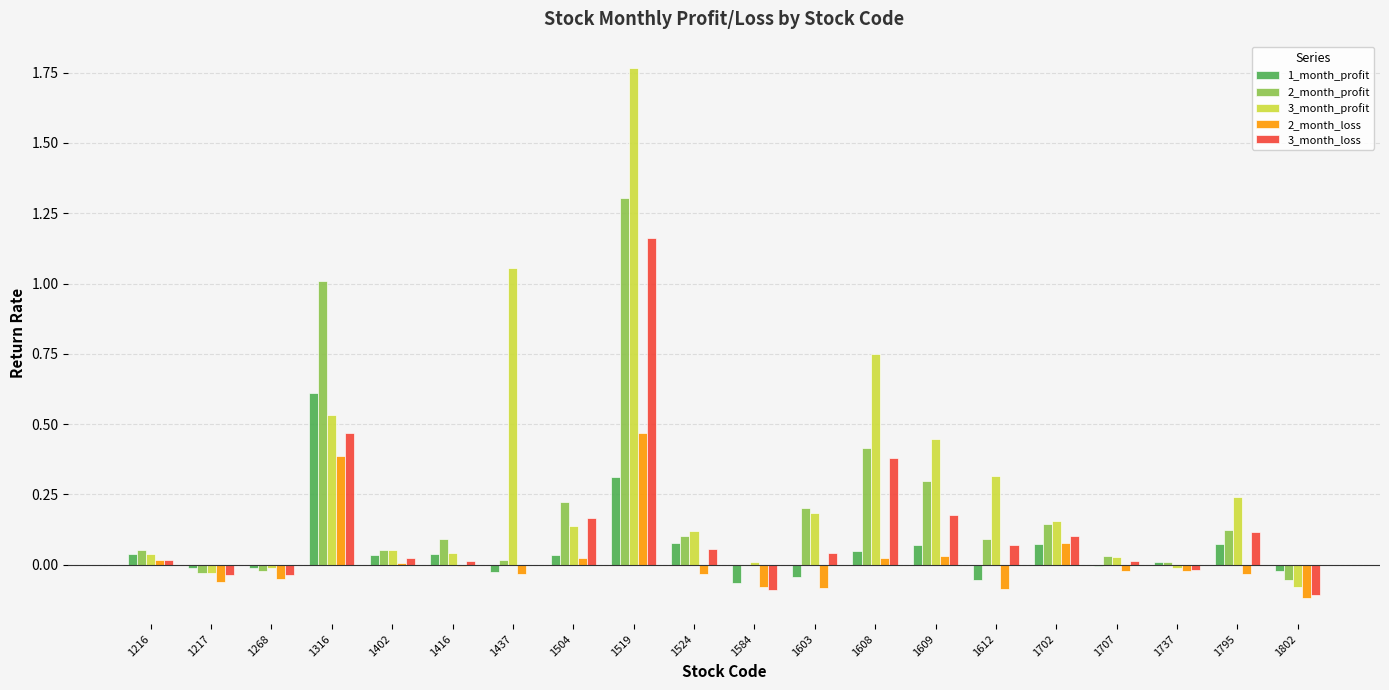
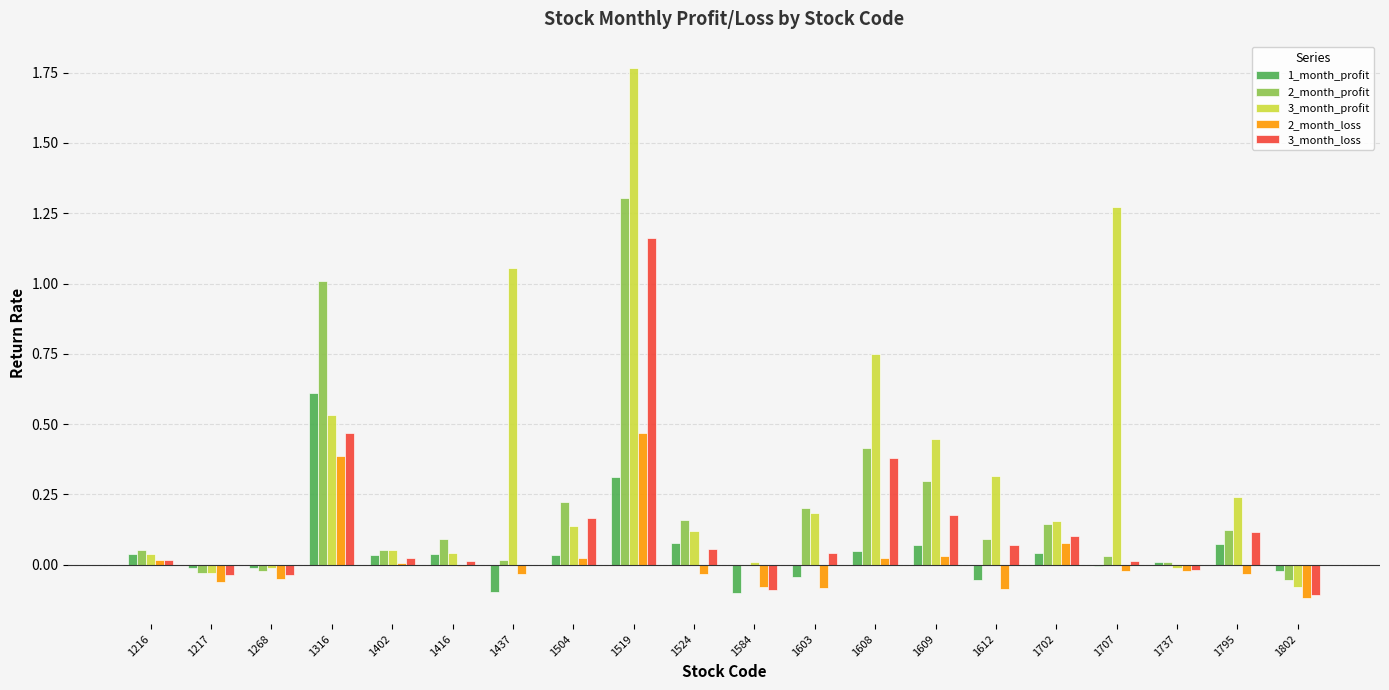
1_month_profit, 1437: -0.03 -> -0.10
2_month_profit, 1524: 0.10 -> 0.16
1_month_profit, 1584: -0.07 -> -0.10
1_month_profit, 1702: 0.07 -> 0.04
3_month_profit, 1707: 0.03 -> 1.27
